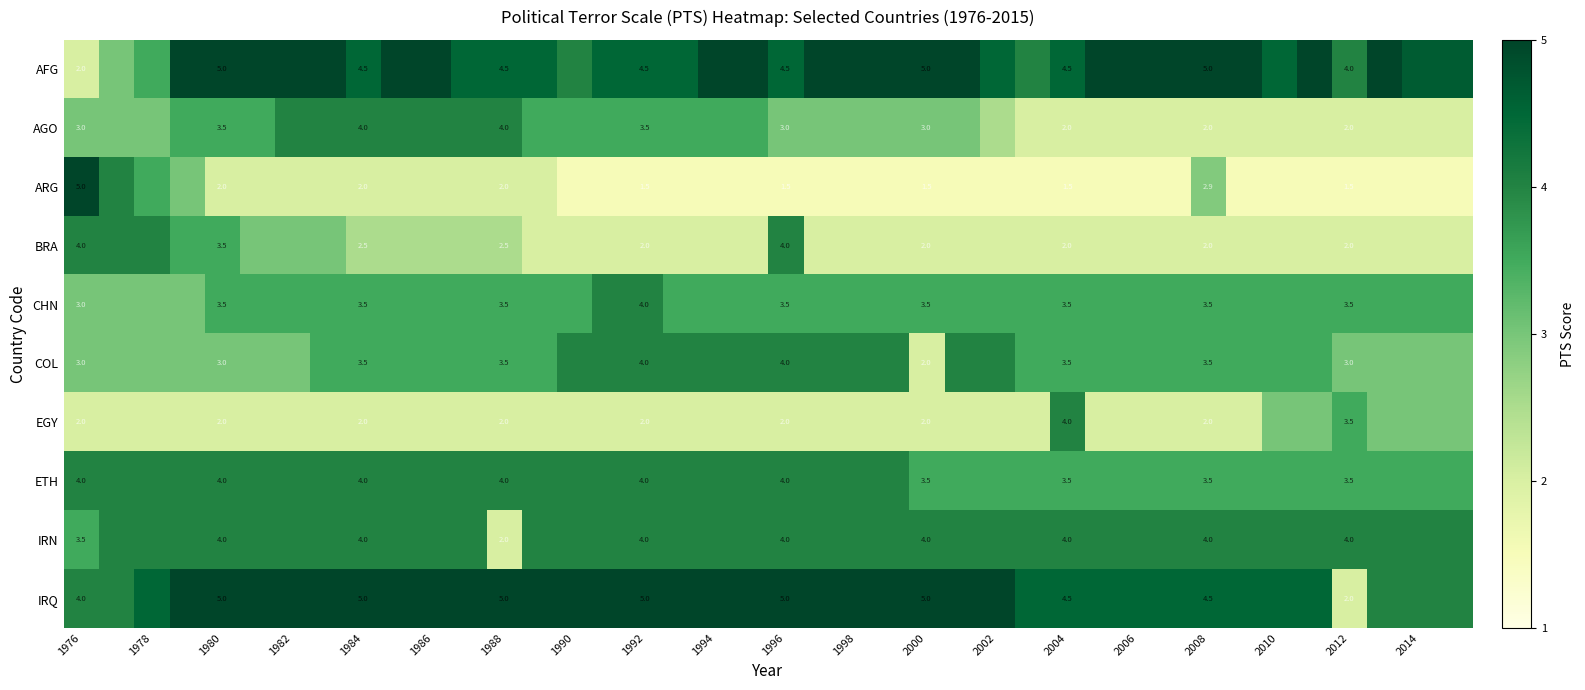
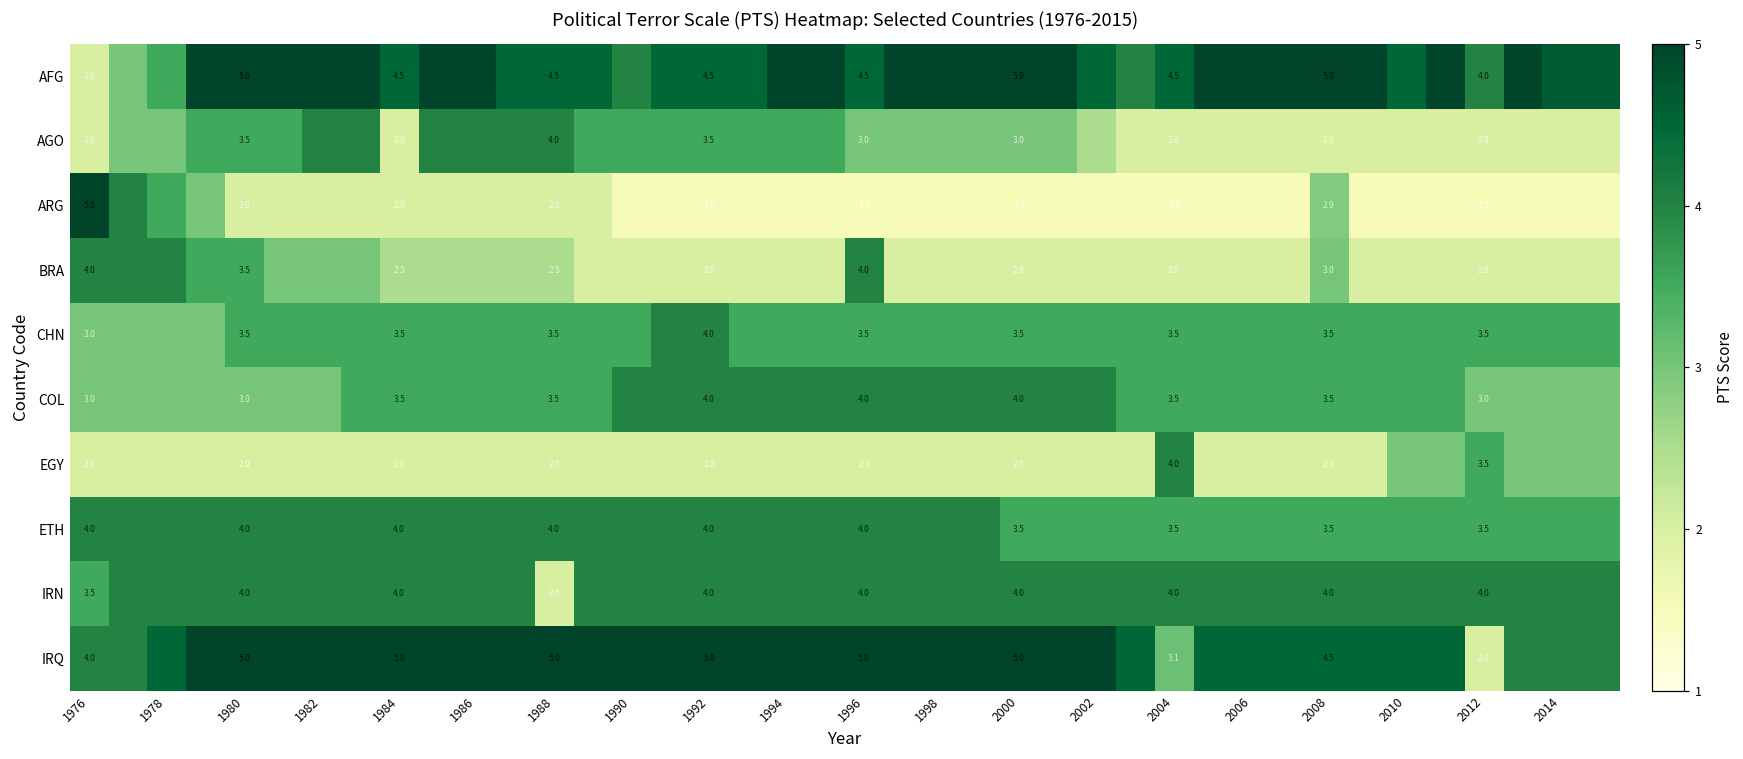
AGO, 1976: 3.0 -> 2.0
AGO, 1984: 4.0 -> 2.0
BRA, 2008: 2.0 -> 3.0
COL, 2000: 2.0 -> 4.0
IRQ, 2004: 4.5 -> 3.1
